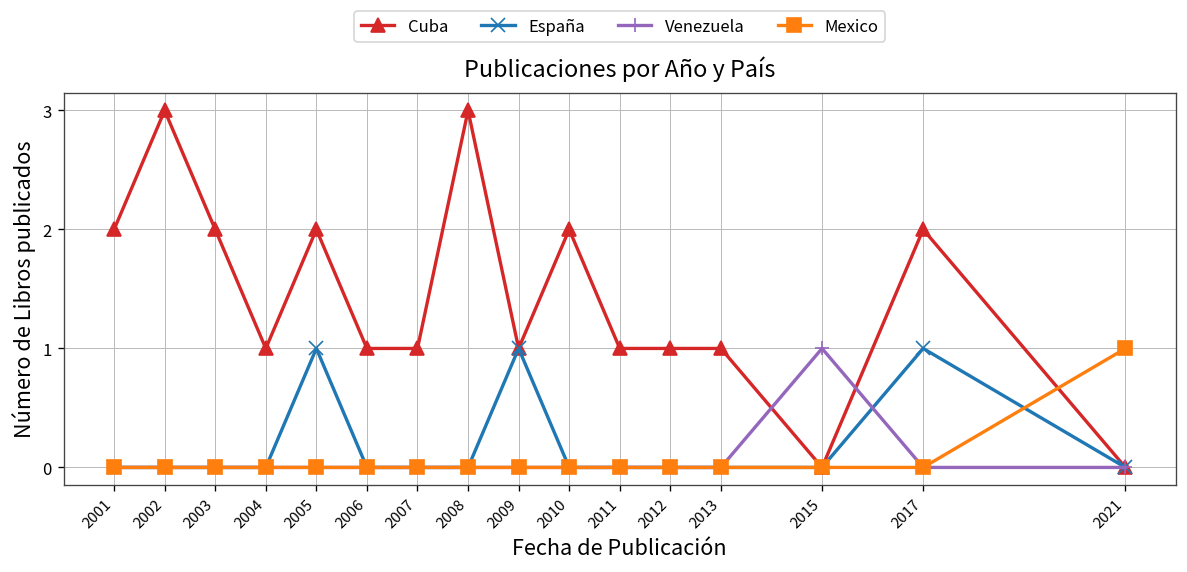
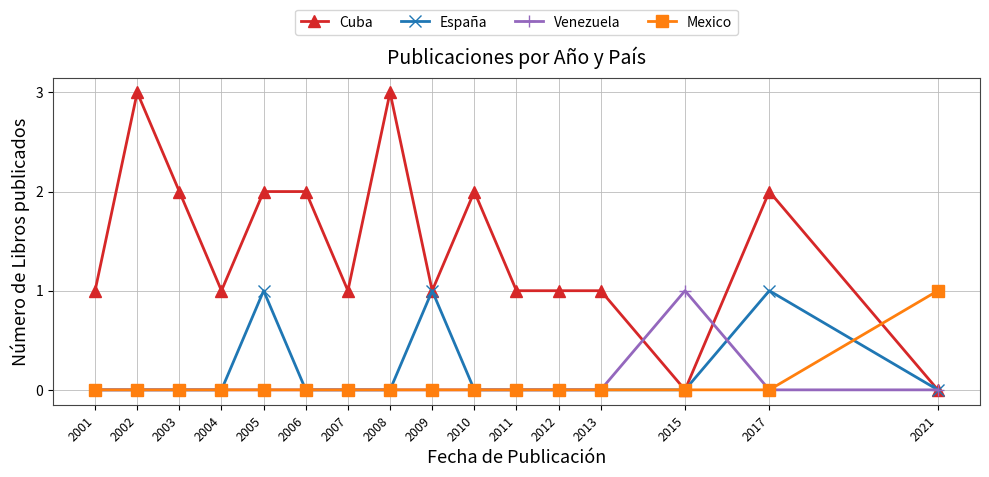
Cuba, 2001: 2 -> 1
Cuba, 2006: 1 -> 2
